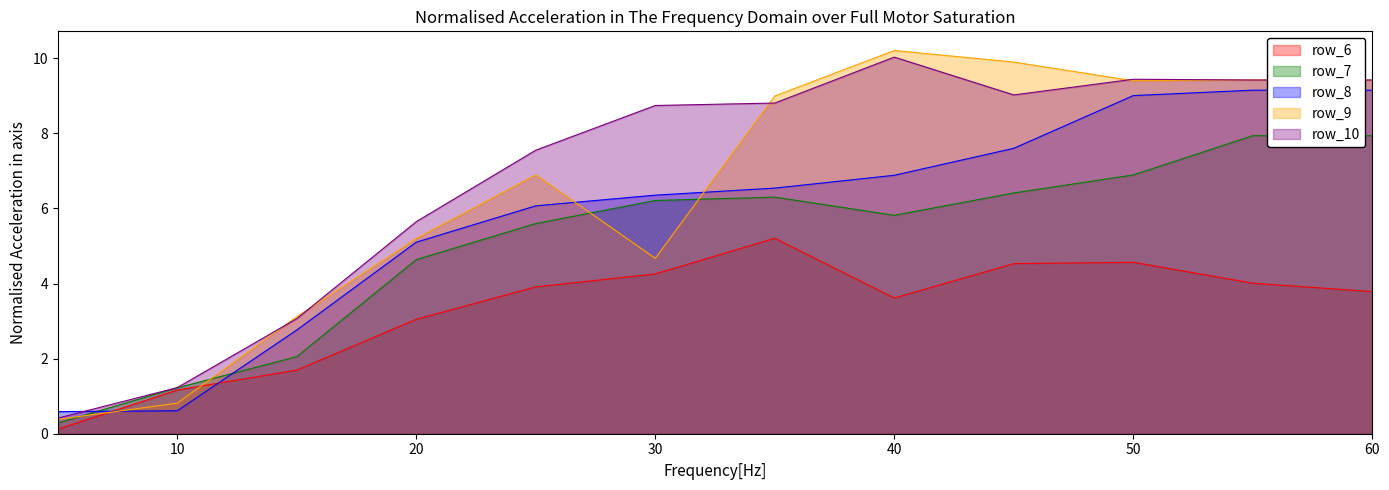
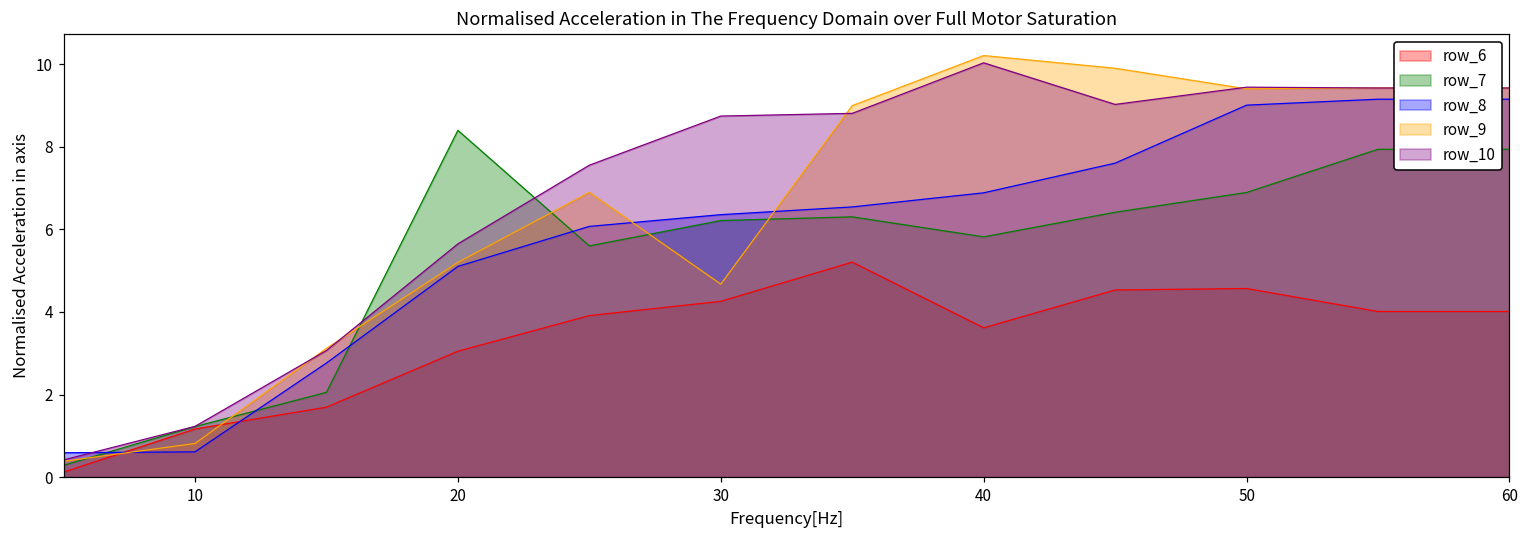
row_7, 20: 4.6 -> 8.4
row_6, 60: 3.8 -> 4.0
